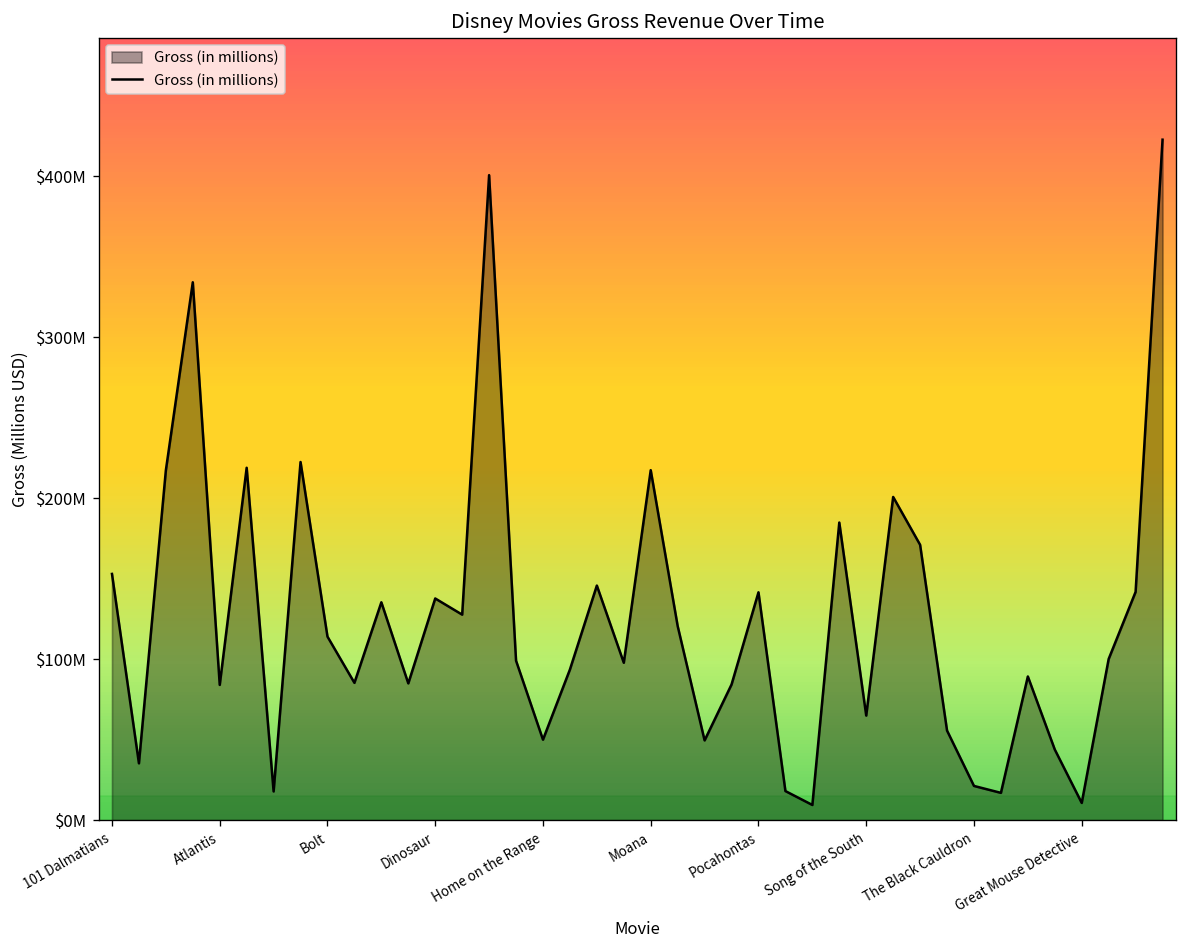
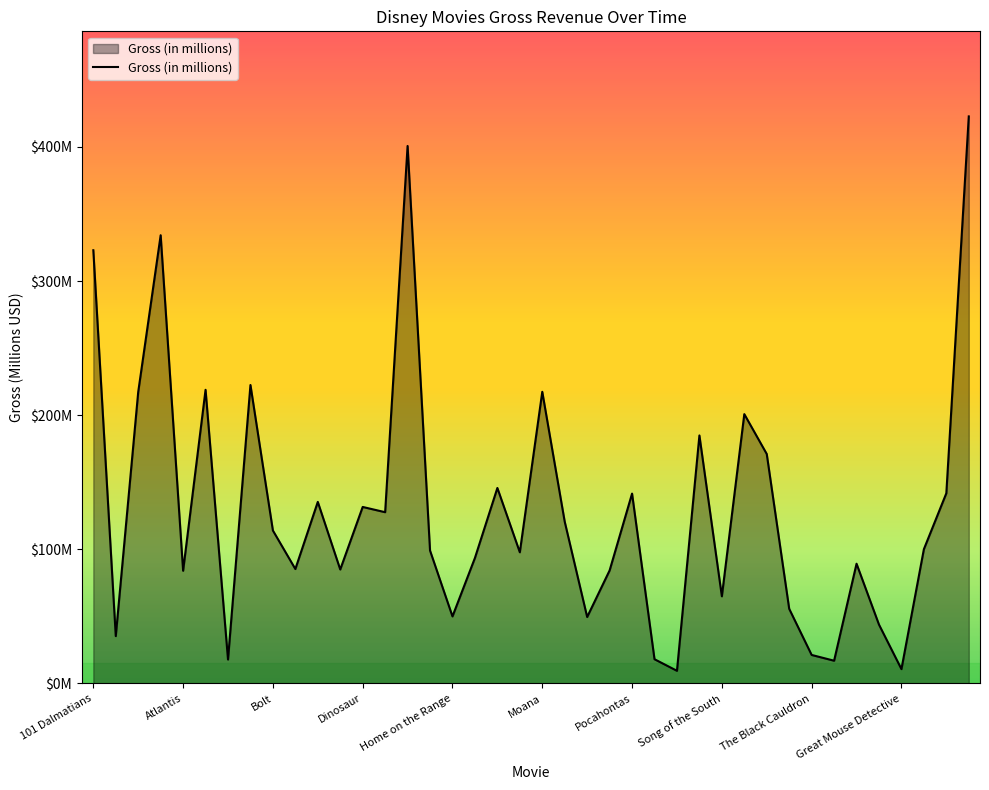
101 Dalmatians: $153000000 -> $323000000
Dinosaur: $138000000 -> $132000000
